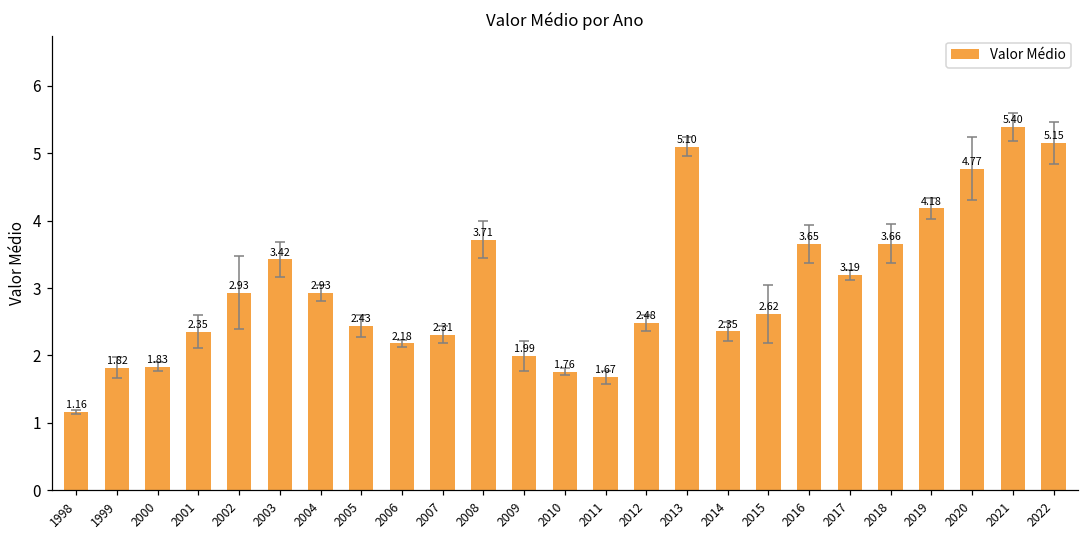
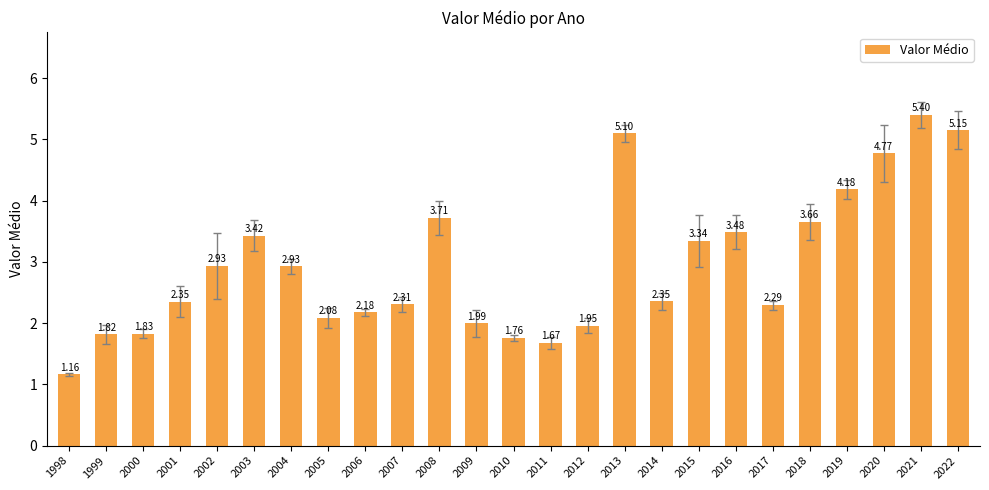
Valor Médio, 2005: 2.43 -> 2.08
Valor Médio, 2012: 2.48 -> 1.95
Valor Médio, 2015: 2.62 -> 3.34
Valor Médio, 2016: 3.65 -> 3.48
Valor Médio, 2017: 3.19 -> 2.29
